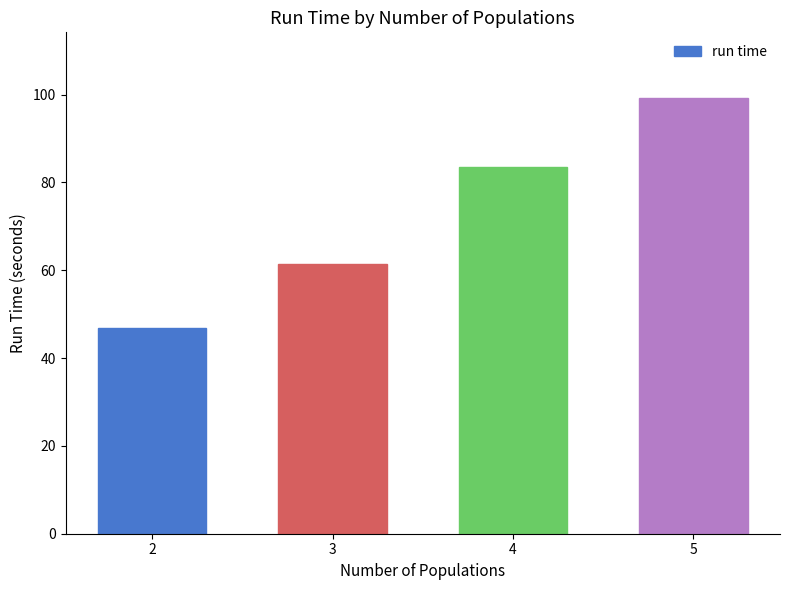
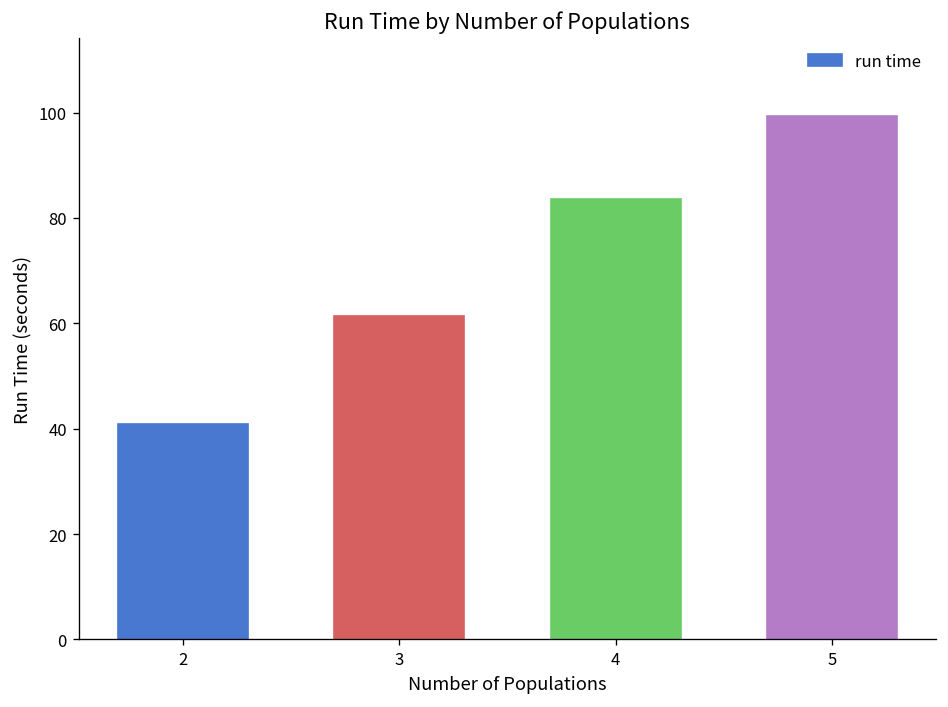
2: 47 -> 41
